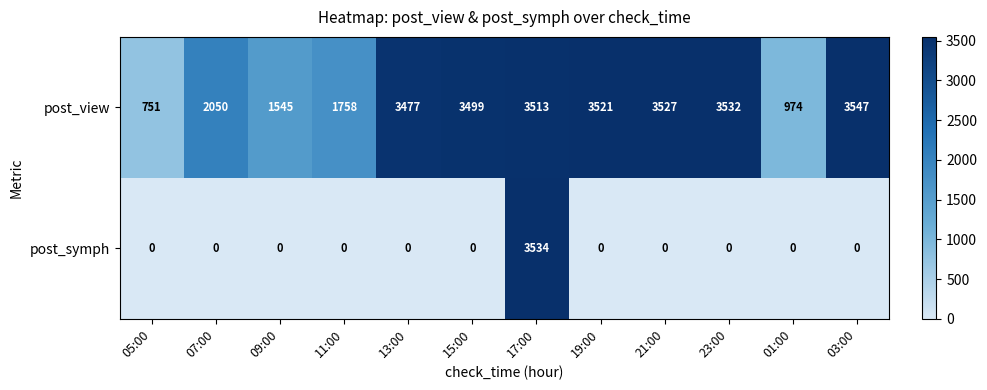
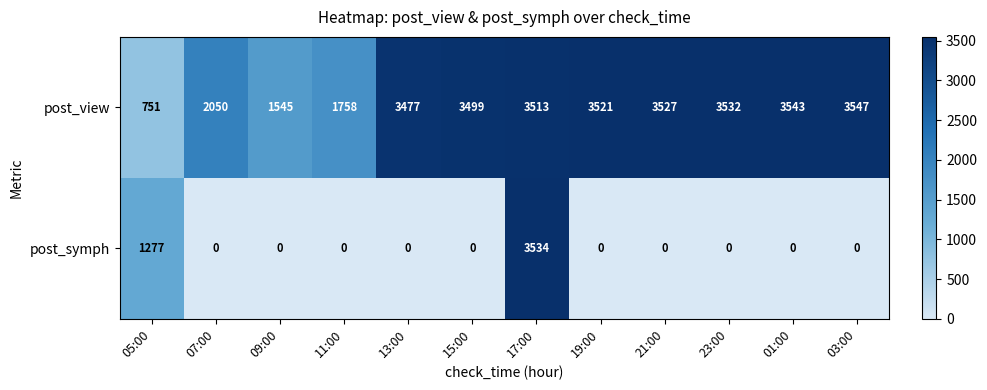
post_view, 01:00: 974 -> 3543
post_symph, 05:00: 0 -> 1277
